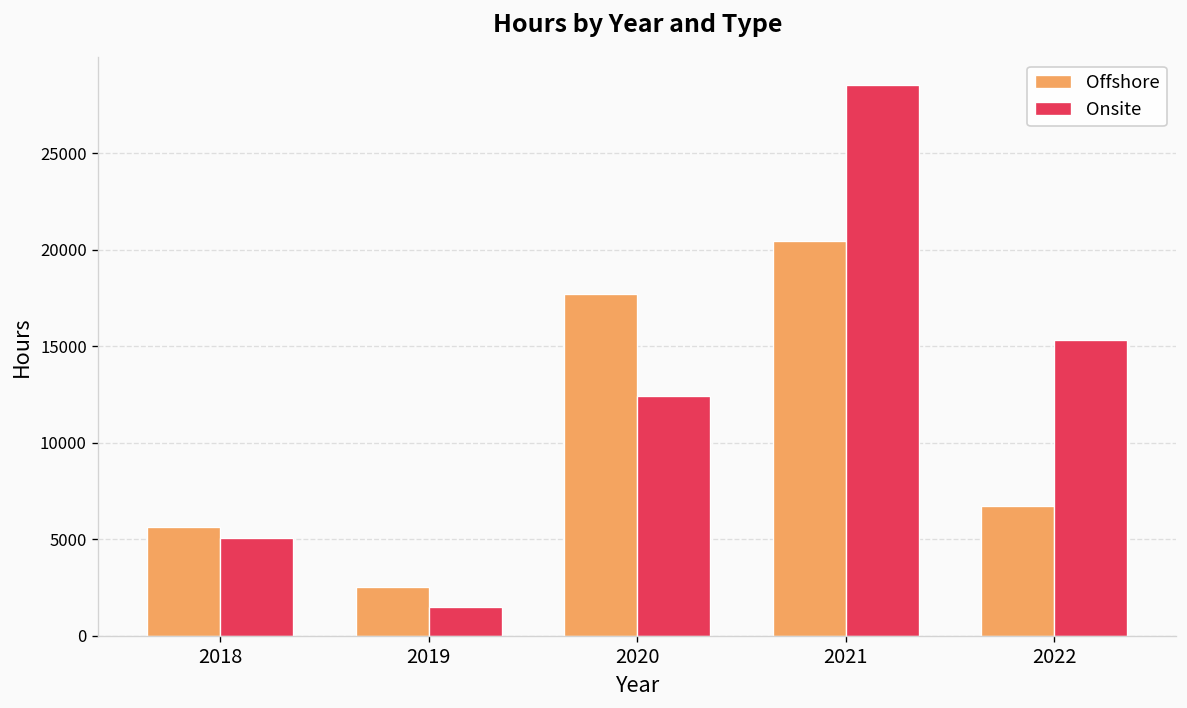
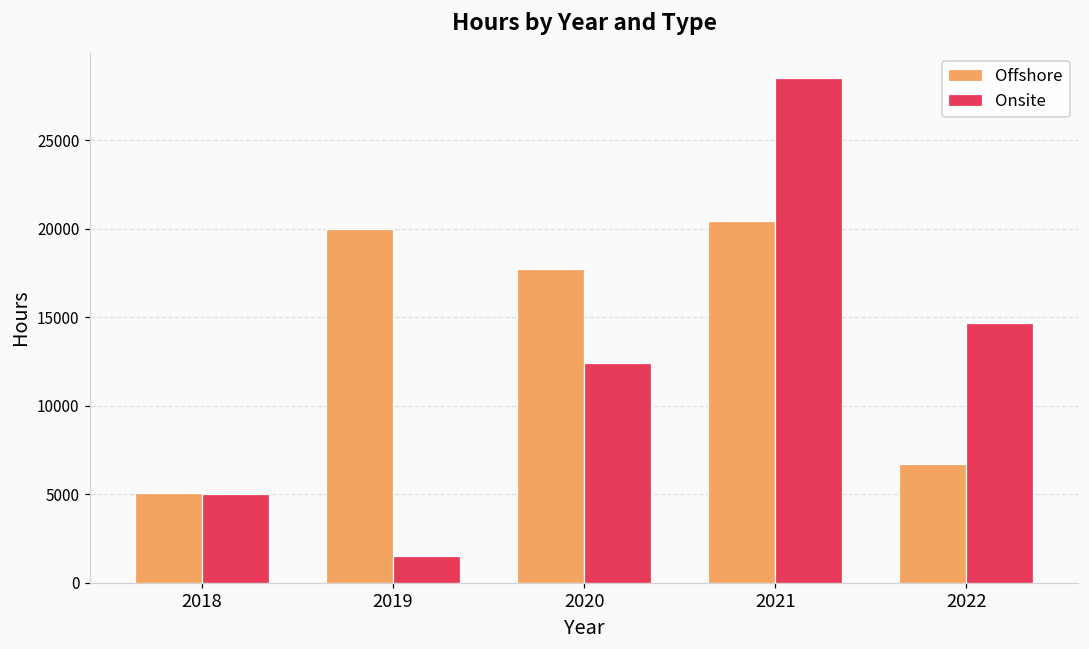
Offshore, 2018: 5600 -> 5100
Offshore, 2019: 2500 -> 20000
Onsite, 2022: 15300 -> 14700
